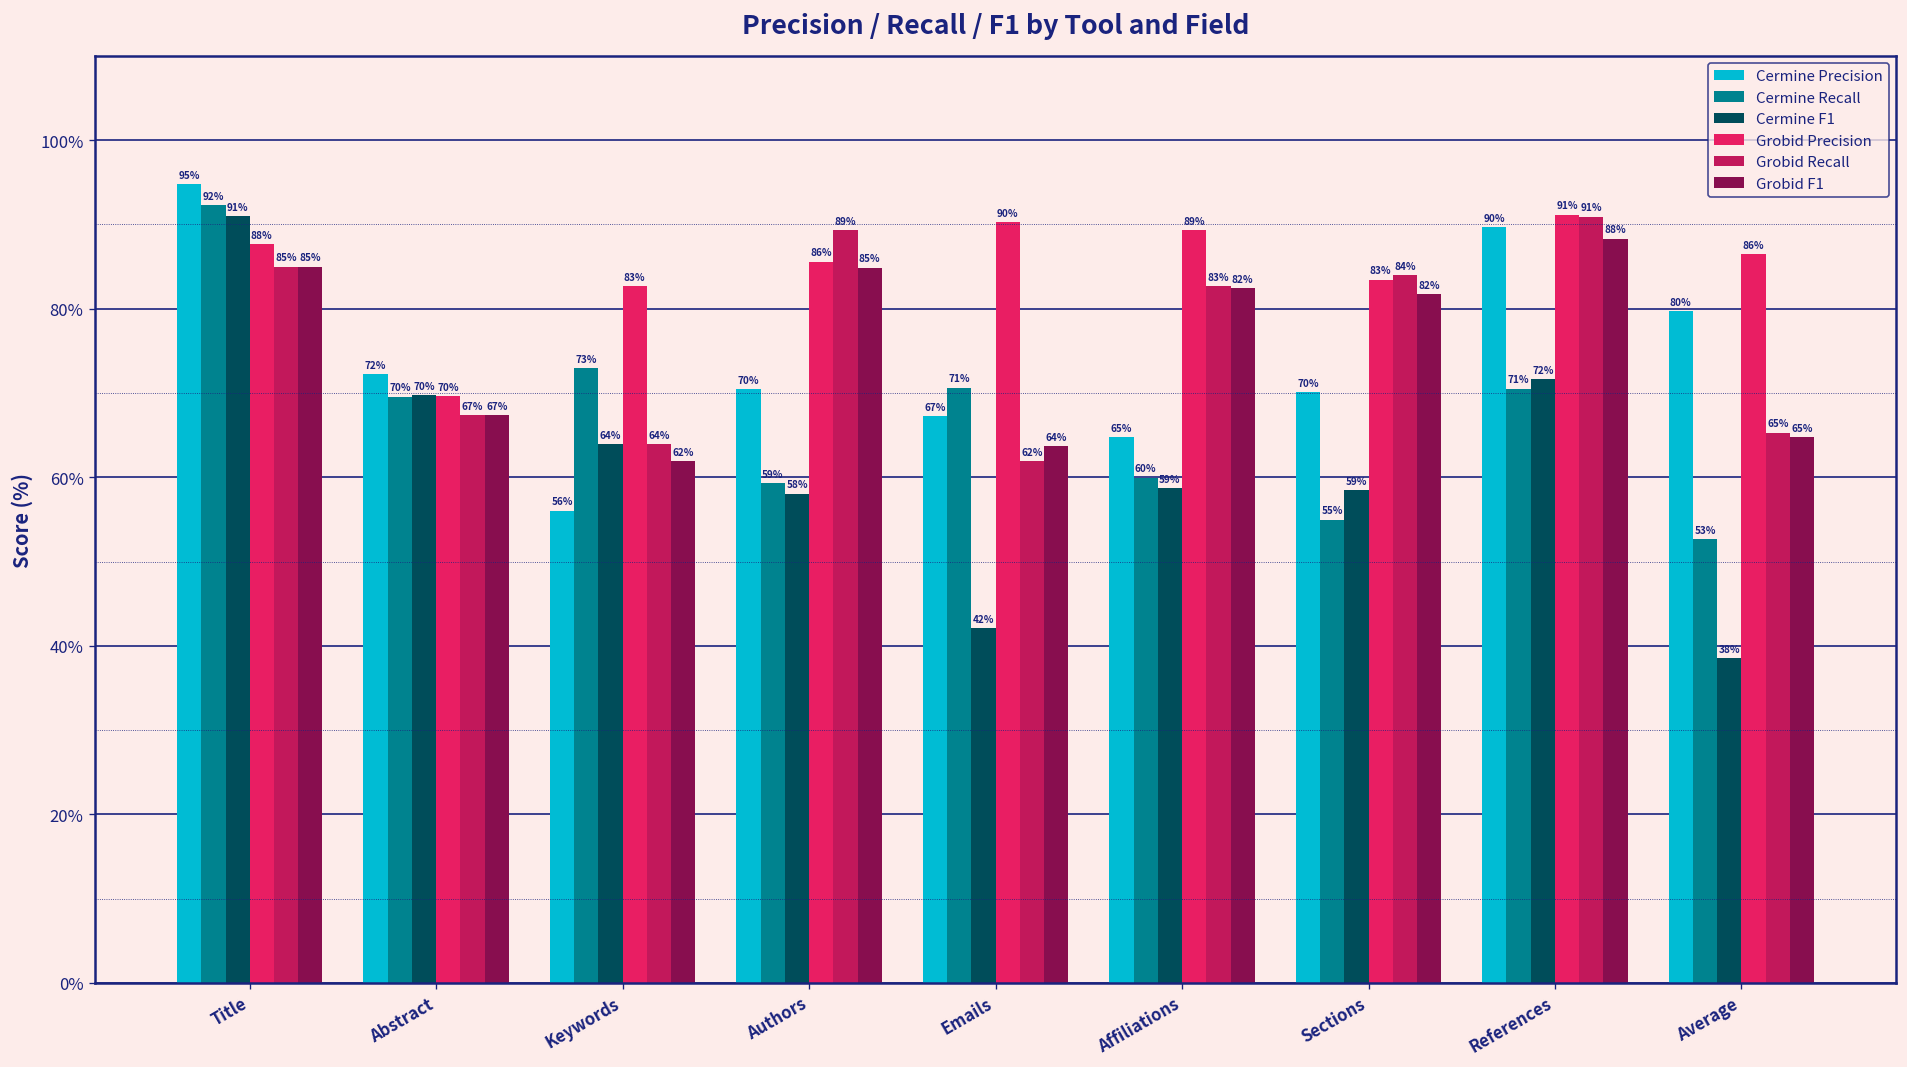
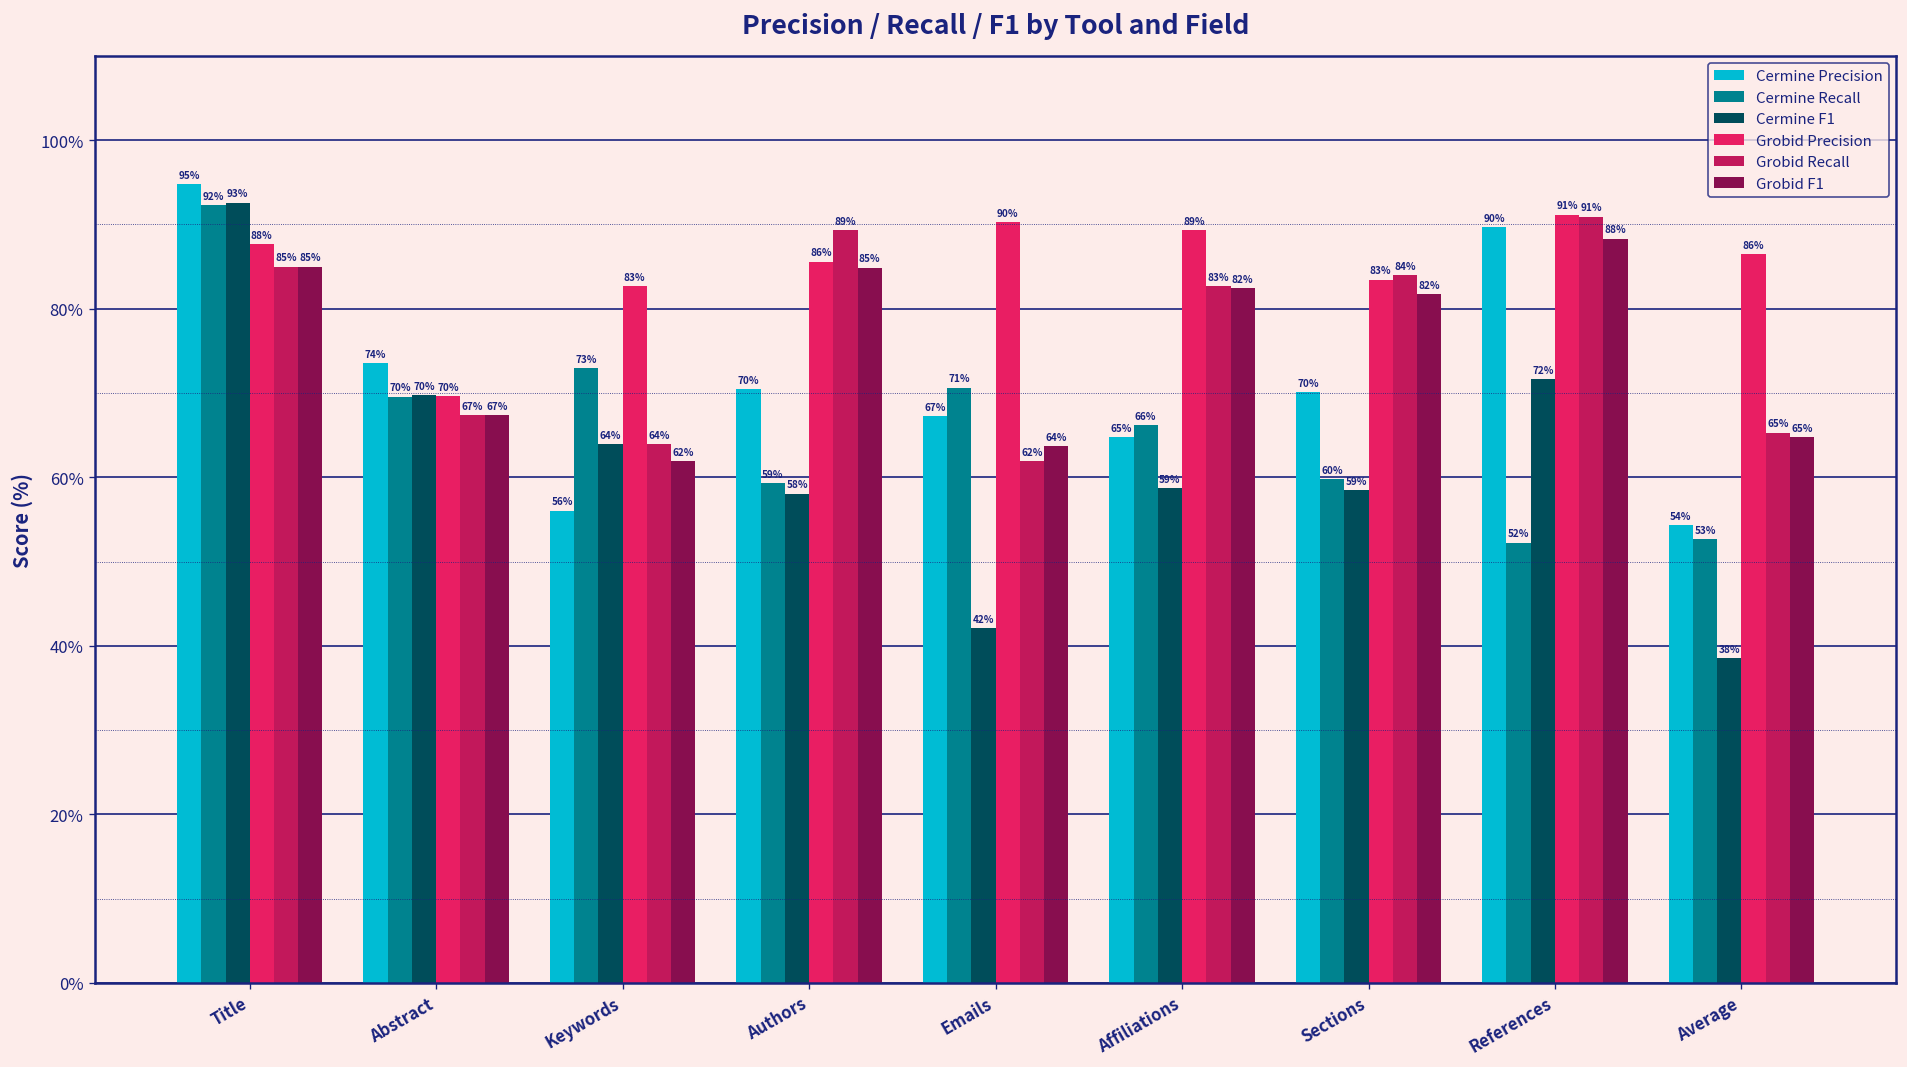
Cermine F1, Title: 91% -> 93%
Cermine Precision, Abstract: 72% -> 74%
Cermine Recall, Affiliations: 60% -> 66%
Cermine Recall, Sections: 55% -> 60%
Cermine Recall, References: 71% -> 52%
Cermine Precision, Average: 80% -> 54%
